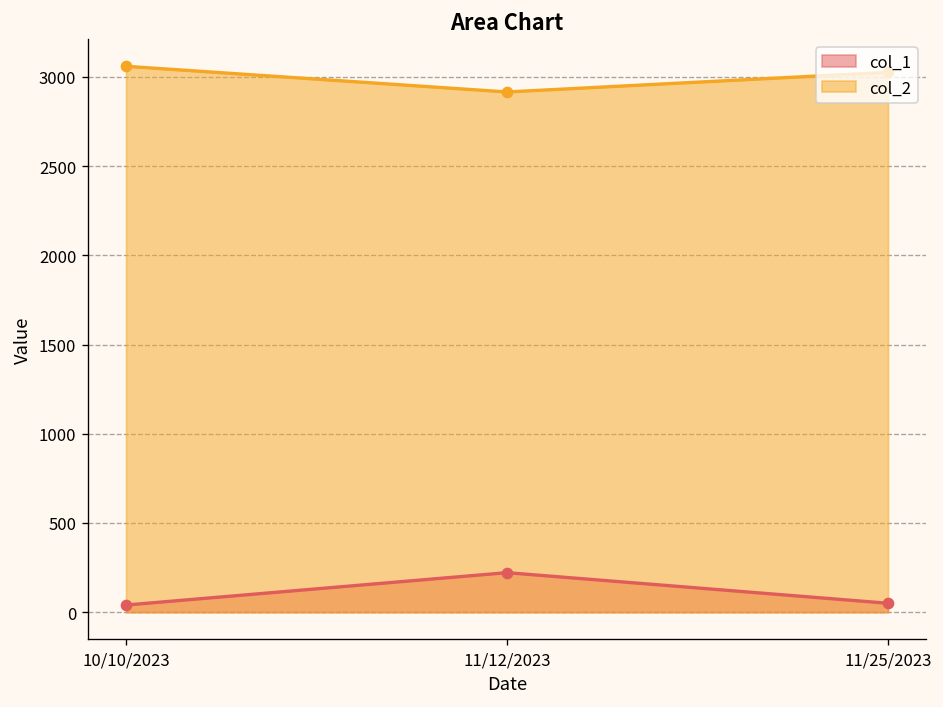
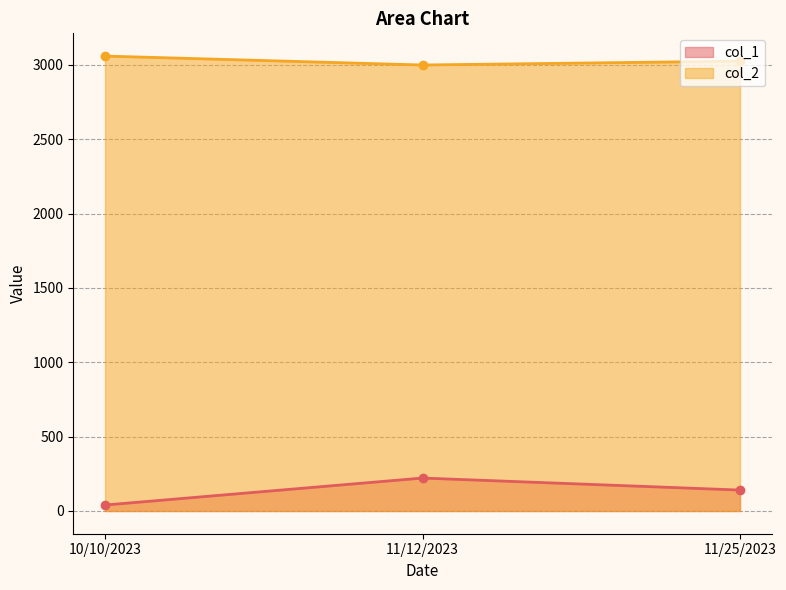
col_2, 11/12/2023: 2920 -> 3000
col_1, 11/25/2023: 50 -> 140
